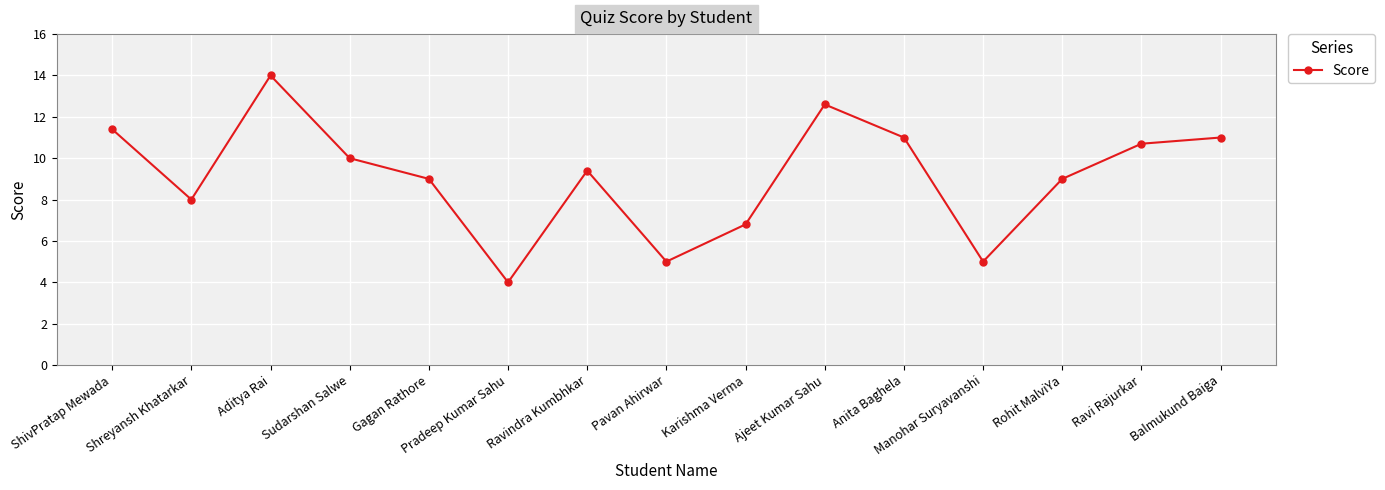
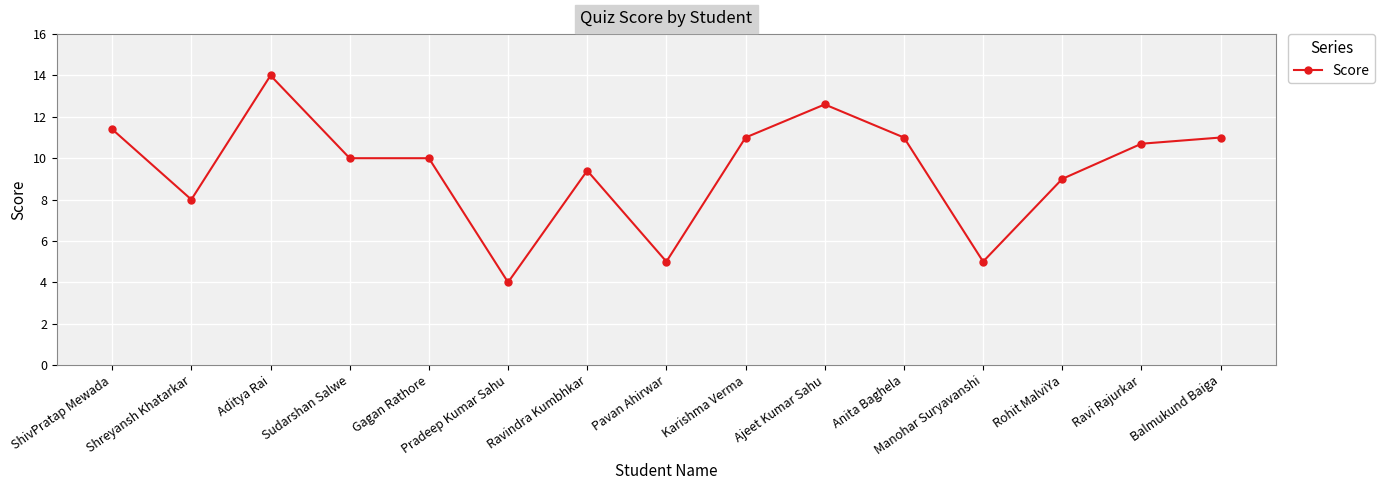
Gagan Rathore: 9 -> 10
Karishma Verma: 6.8 -> 11.0
